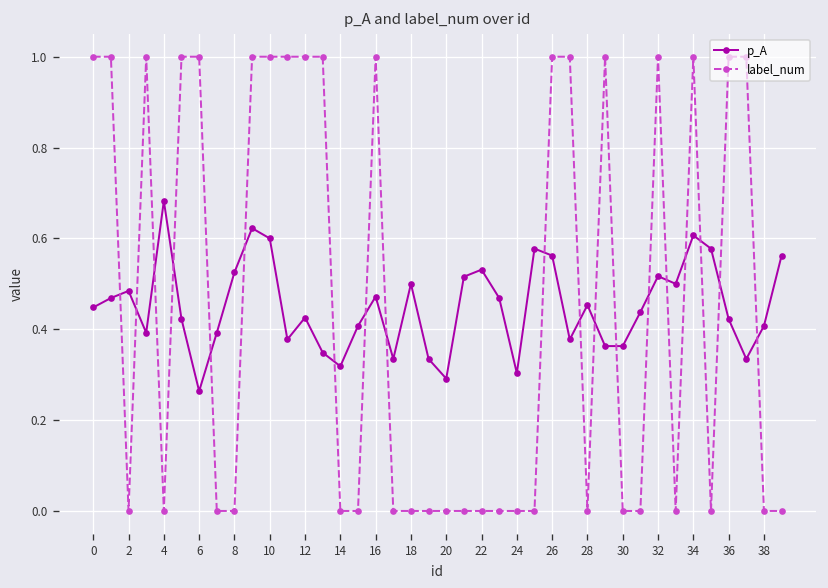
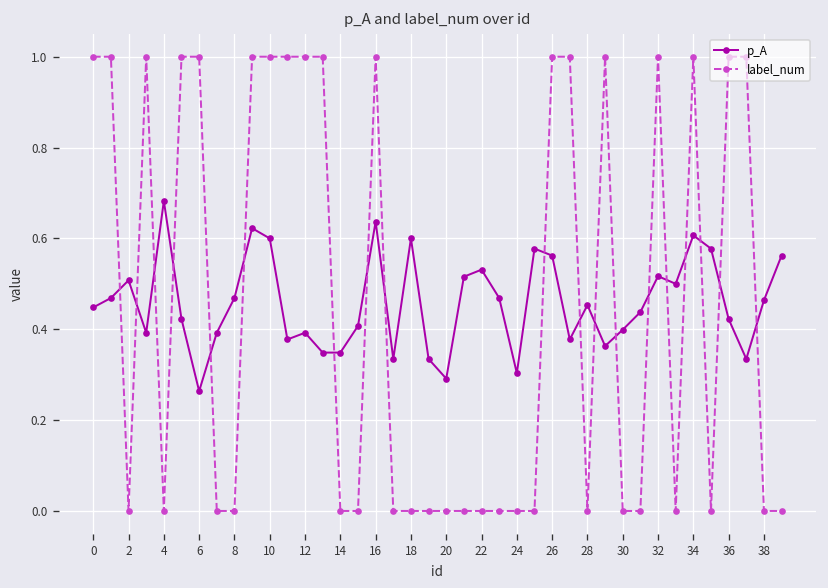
p_A, 2: 0.48 -> 0.51
p_A, 8: 0.53 -> 0.47
p_A, 12: 0.43 -> 0.39
p_A, 14: 0.32 -> 0.35
p_A, 16: 0.47 -> 0.64
p_A, 18: 0.5 -> 0.6
p_A, 30: 0.36 -> 0.40
p_A, 38: 0.41 -> 0.46
